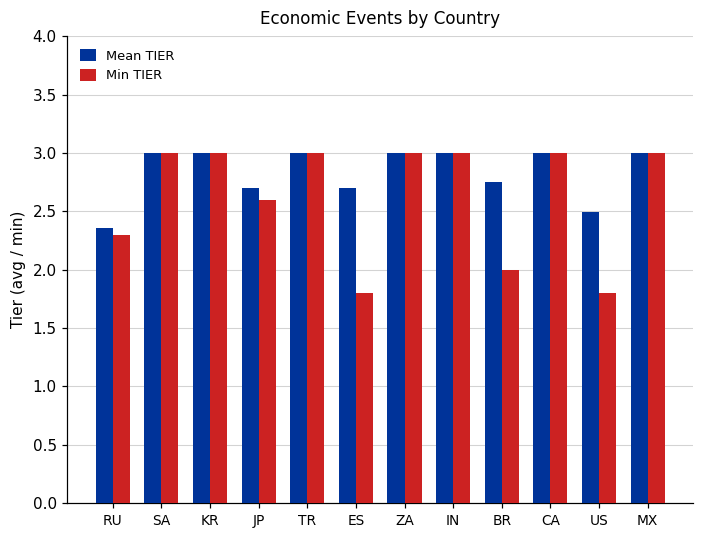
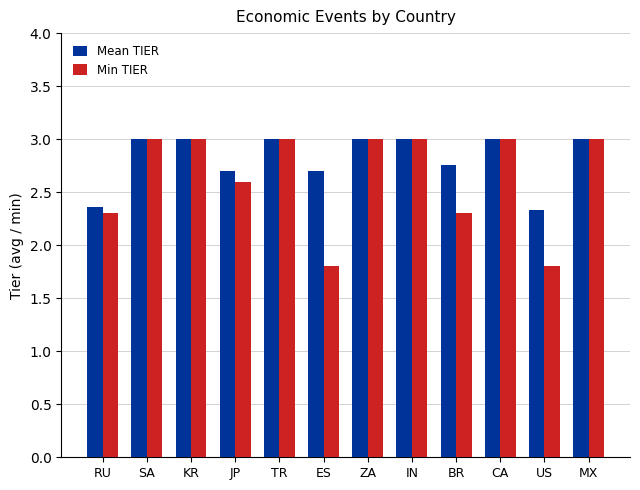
Min TIER, BR: 2.0 -> 2.3
Mean TIER, US: 2.49 -> 2.33
